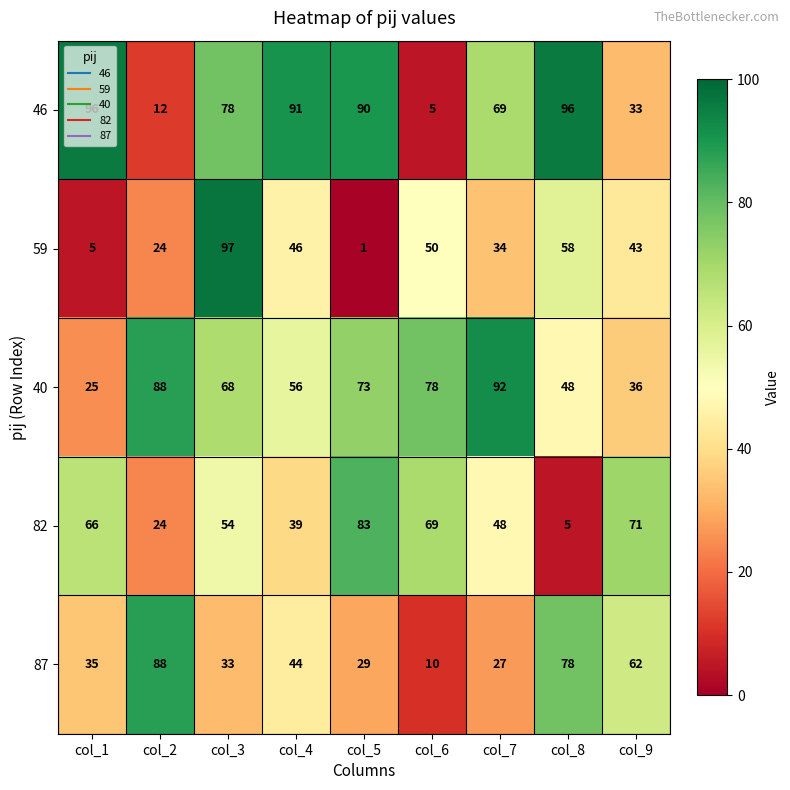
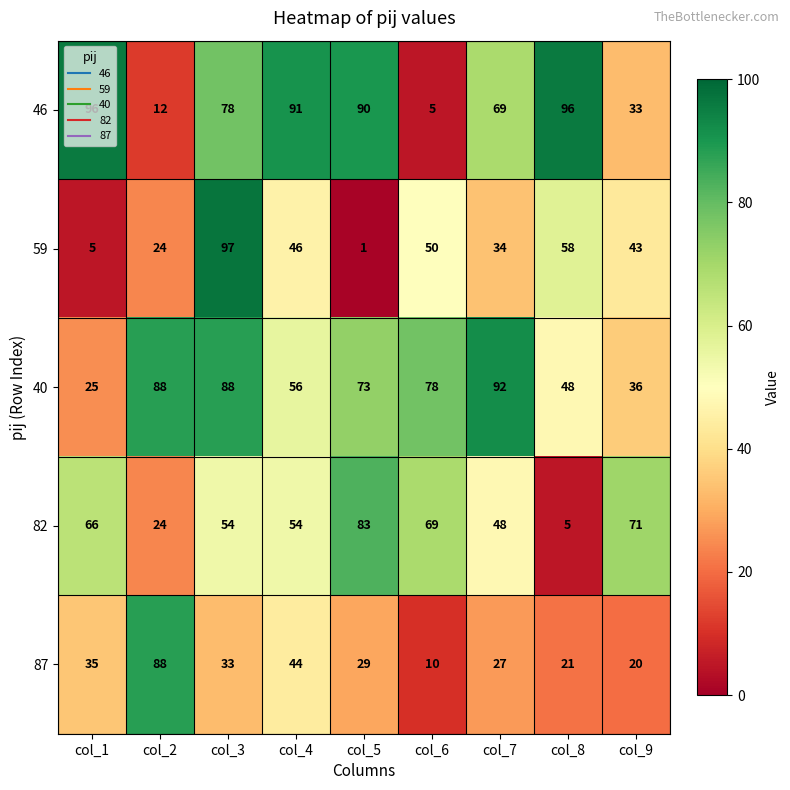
40, col_3: 68 -> 88
82, col_4: 39 -> 54
87, col_8: 78 -> 21
87, col_9: 62 -> 20
